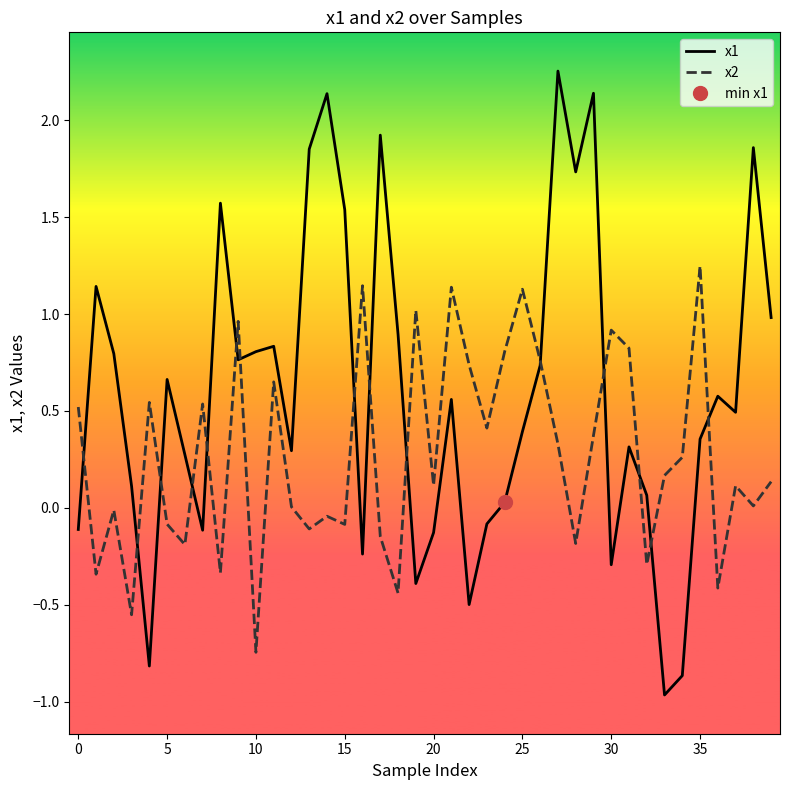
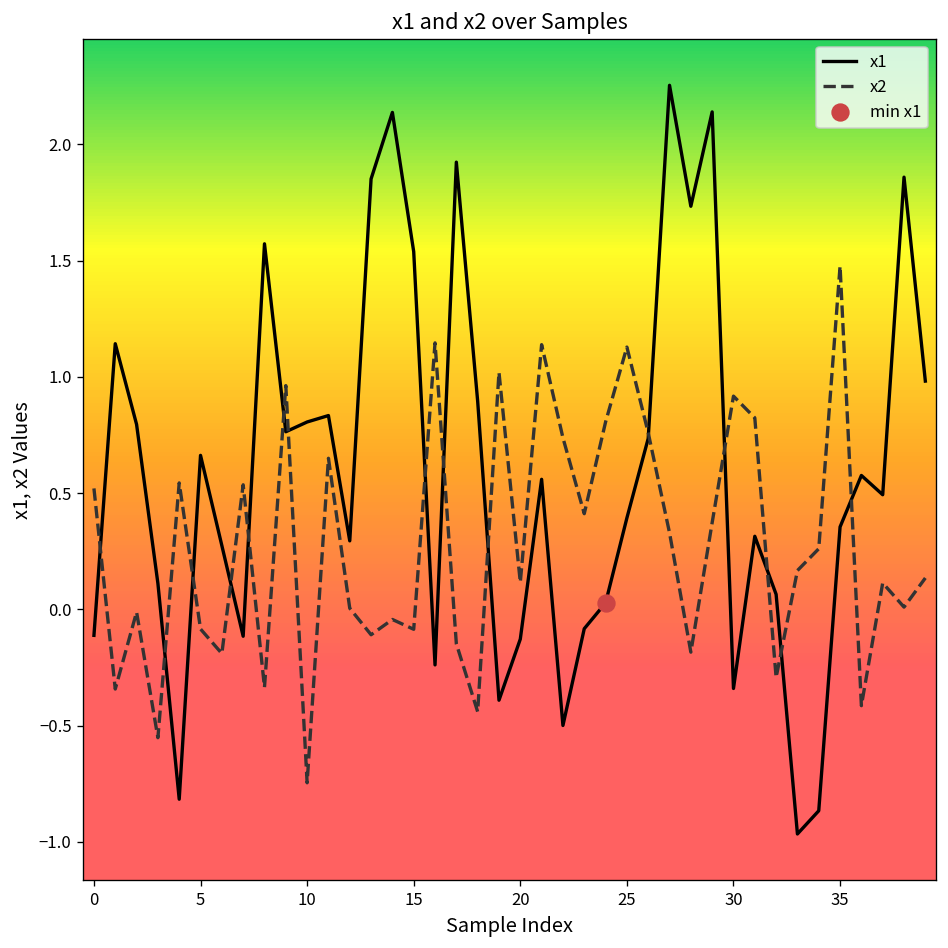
x1, 30: -0.29 -> -0.34
x2, 35: 1.25 -> 1.48
